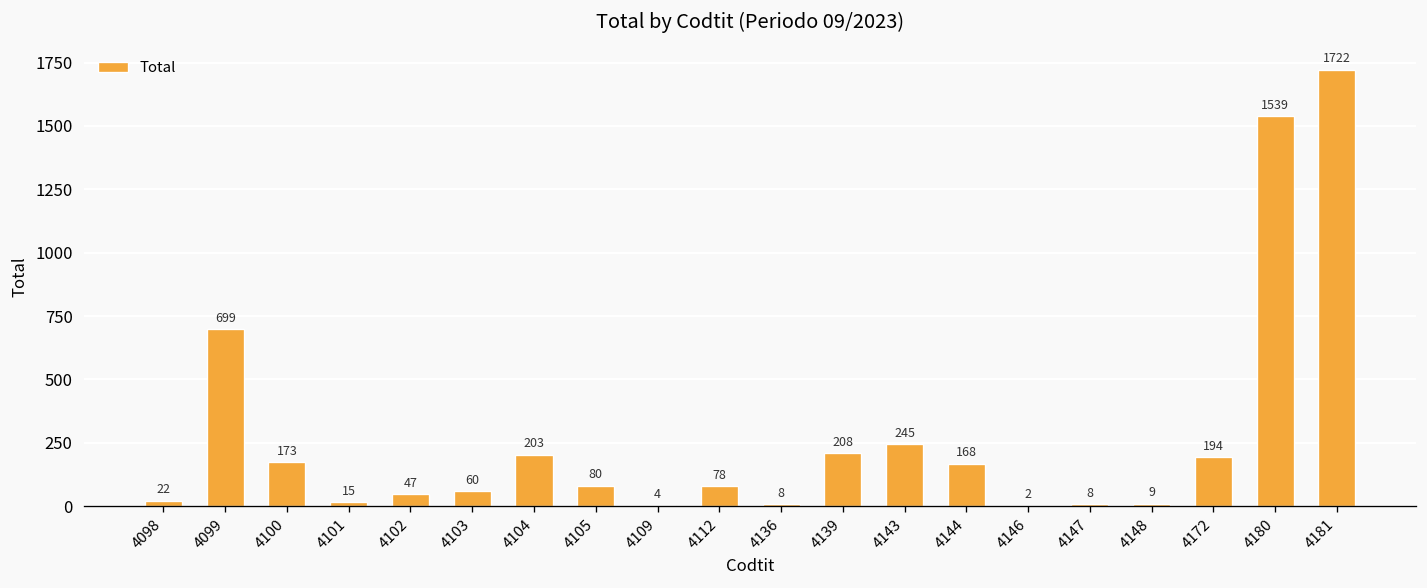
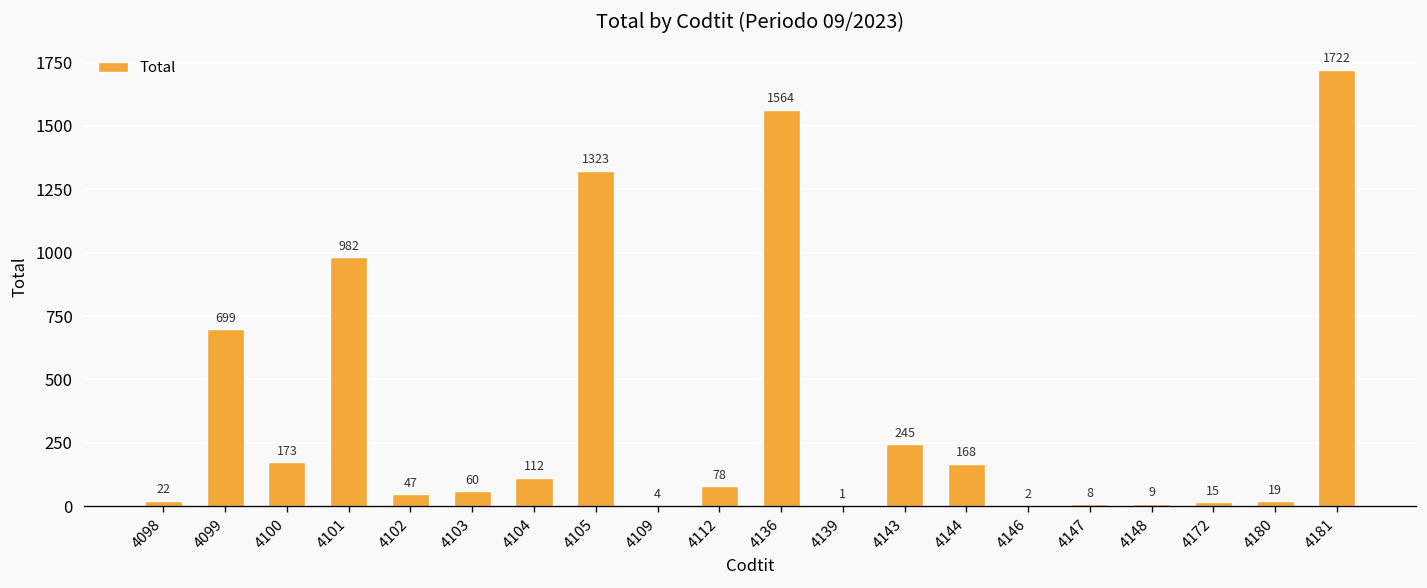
4101: 15 -> 982
4104: 203 -> 112
4105: 80 -> 1323
4136: 8 -> 1564
4139: 208 -> 1
4172: 194 -> 15
4180: 1539 -> 19
